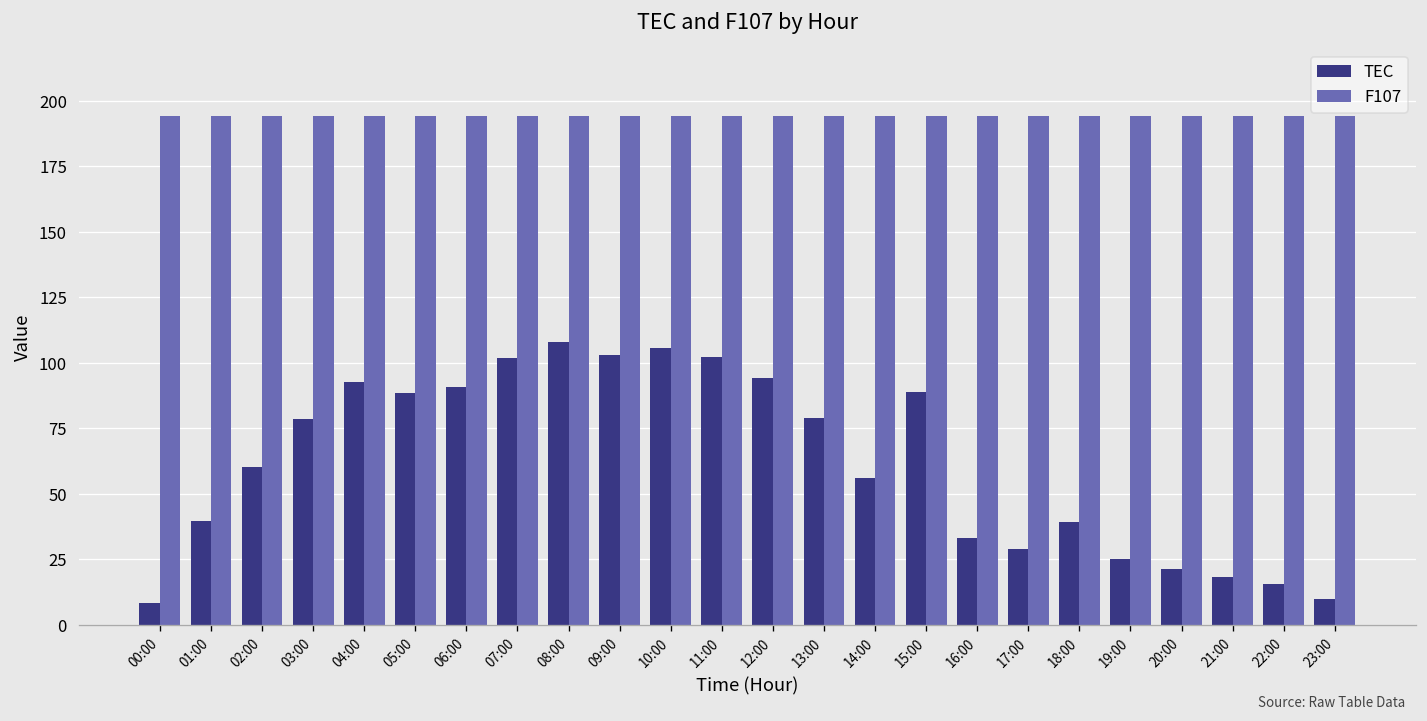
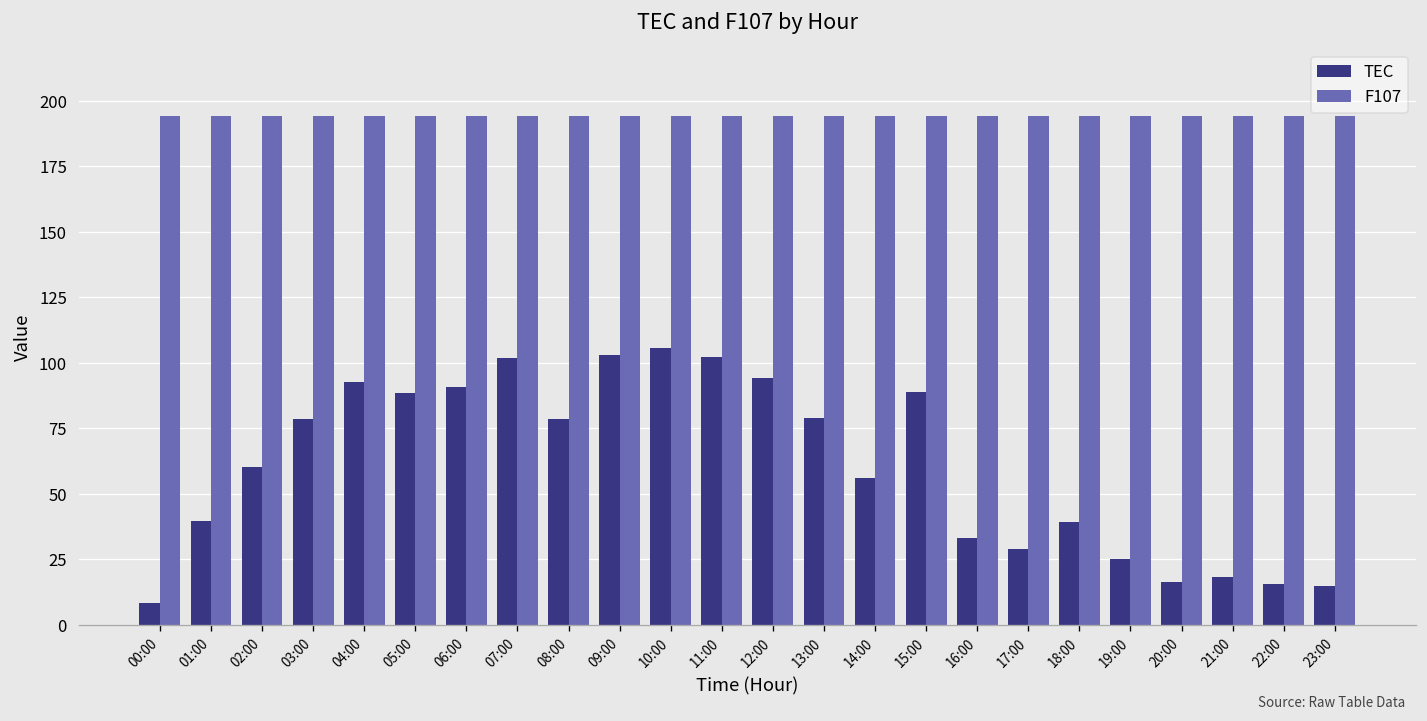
TEC, 08:00: 108 -> 79
TEC, 20:00: 21 -> 16
TEC, 23:00: 10 -> 15
